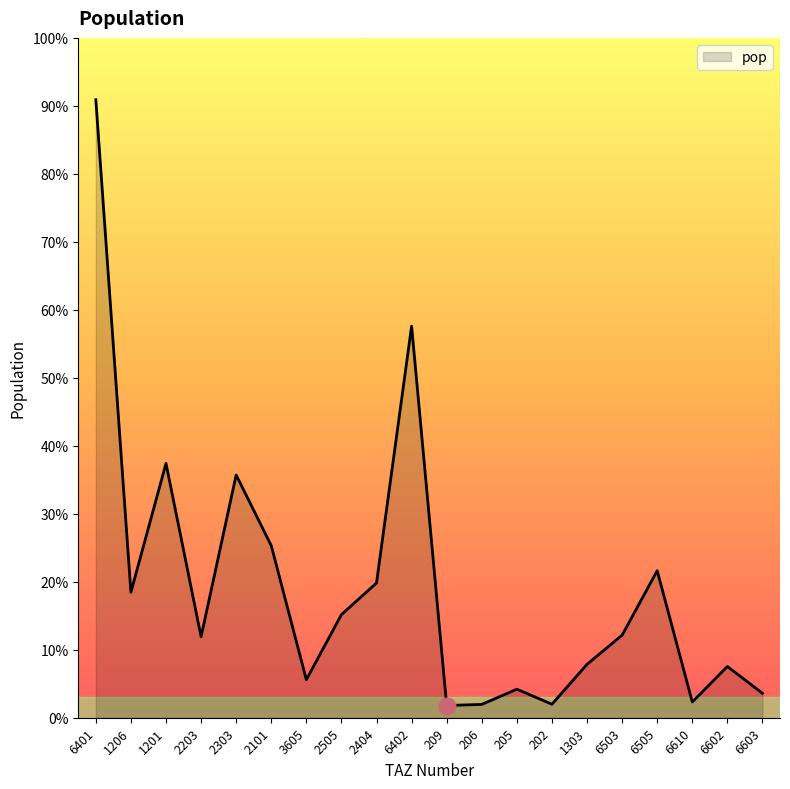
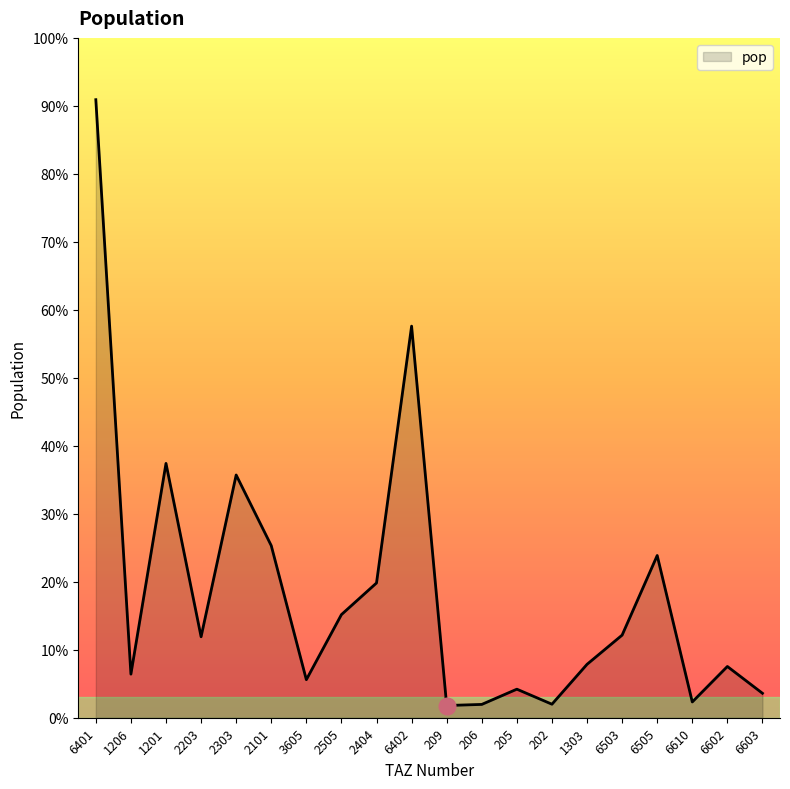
pop, 1206: 18% -> 6%
pop, 6505: 22% -> 24%
